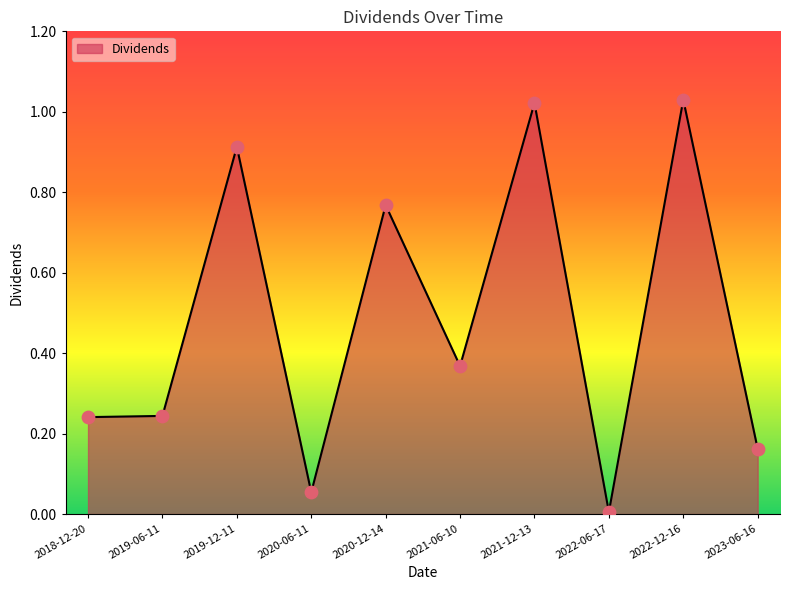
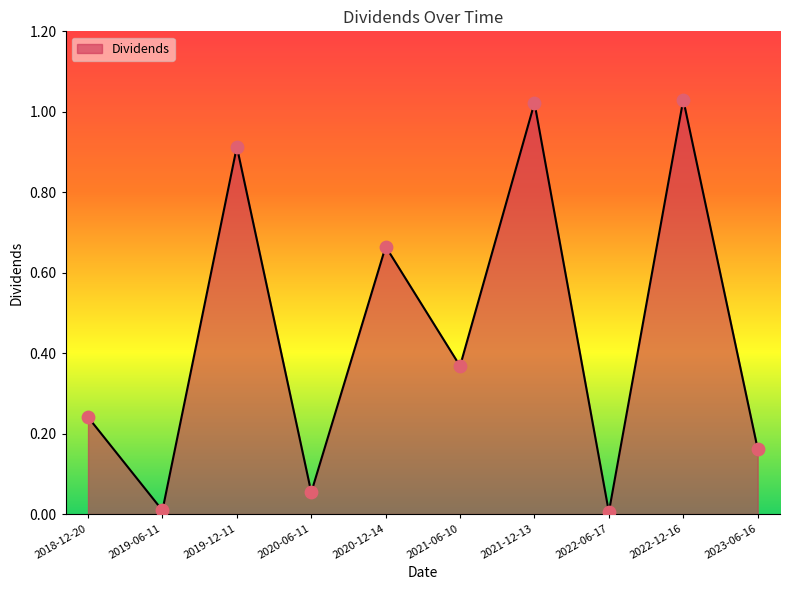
2019-06-11: 0.24 -> 0.01
2020-12-14: 0.77 -> 0.67
